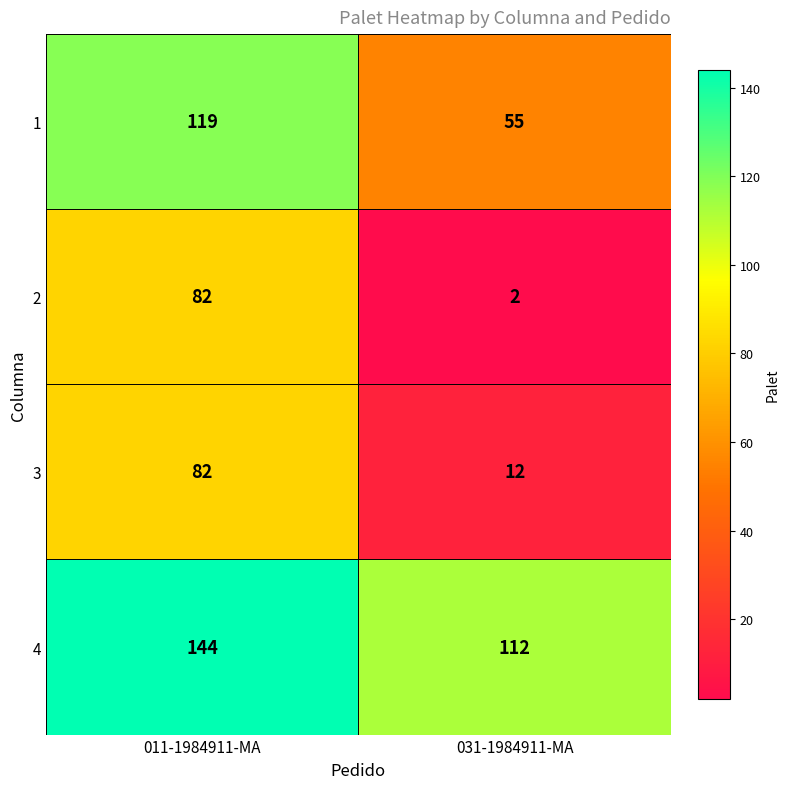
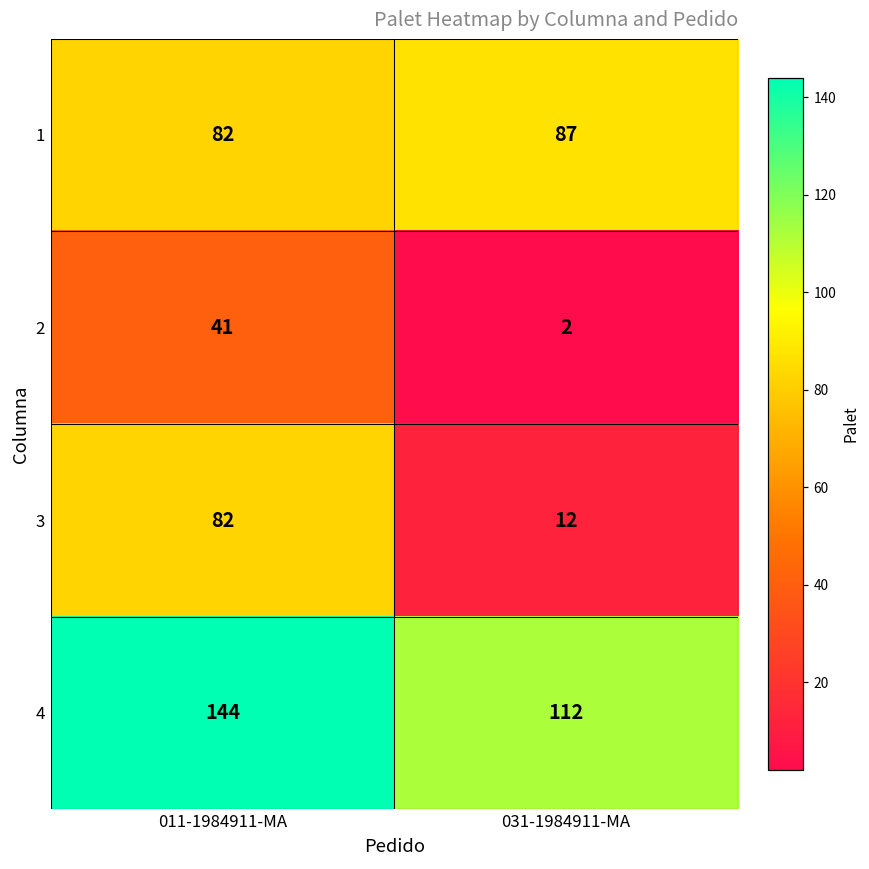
1, 011-1984911-MA: 119 -> 82
1, 031-1984911-MA: 55 -> 87
2, 011-1984911-MA: 82 -> 41
